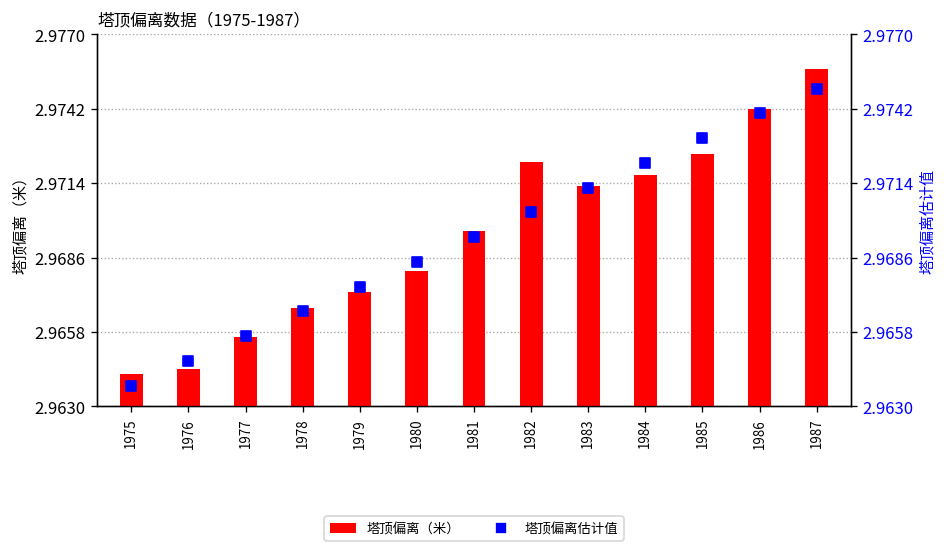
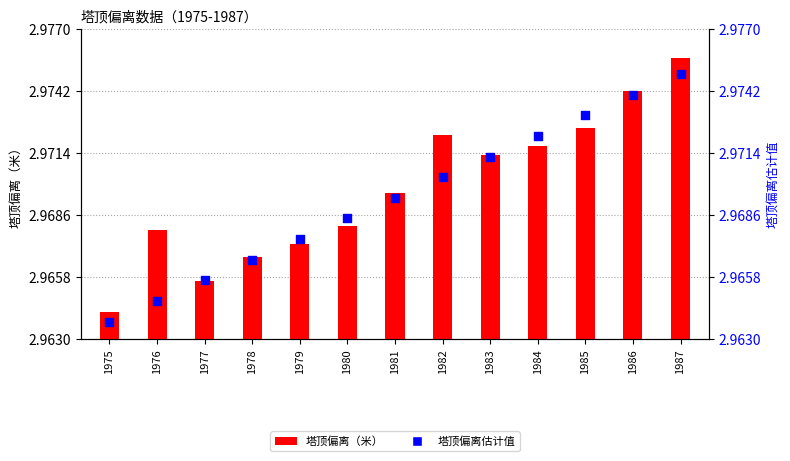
塔顶偏离（米）, 1976: 2.9644 -> 2.9679
